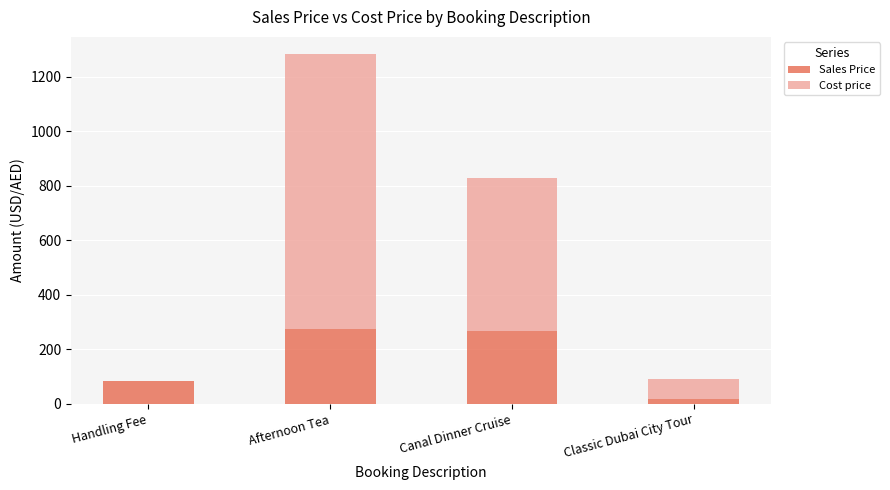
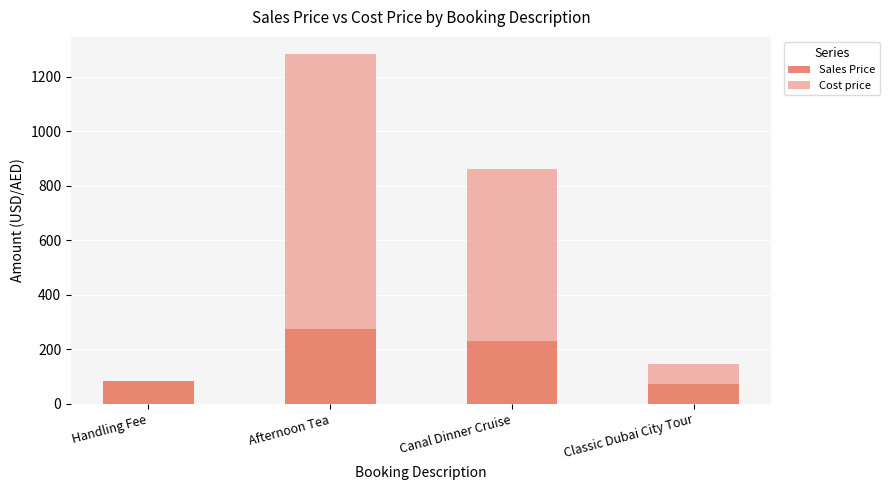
Sales Price, Canal Dinner Cruise: 270 -> 230
Cost price, Canal Dinner Cruise: 560 -> 630
Sales Price, Classic Dubai City Tour: 20 -> 70
